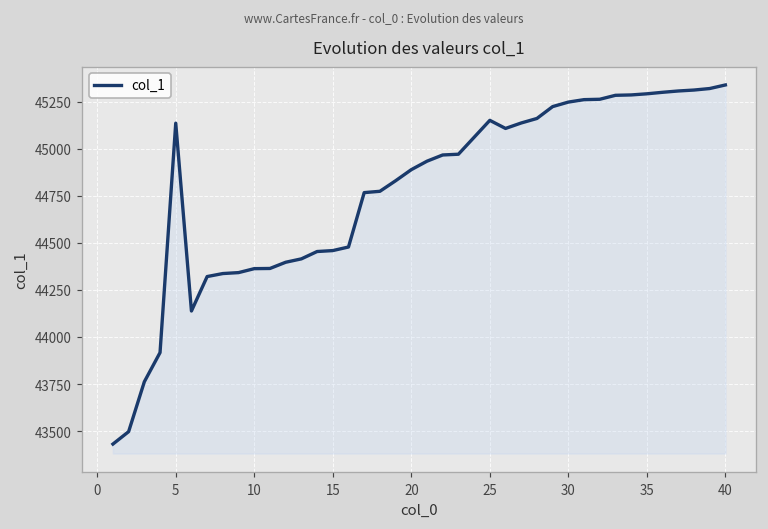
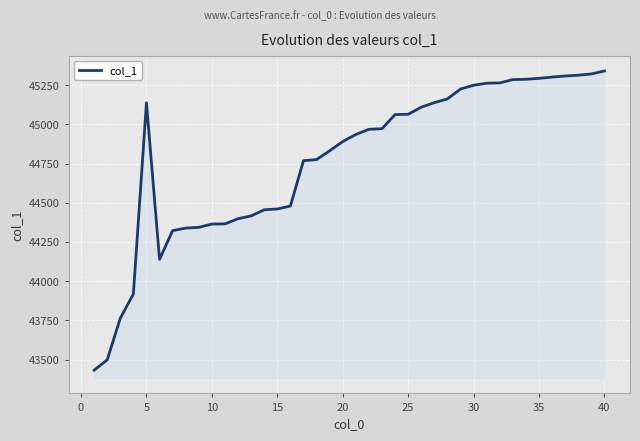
25: 45150 -> 45060
